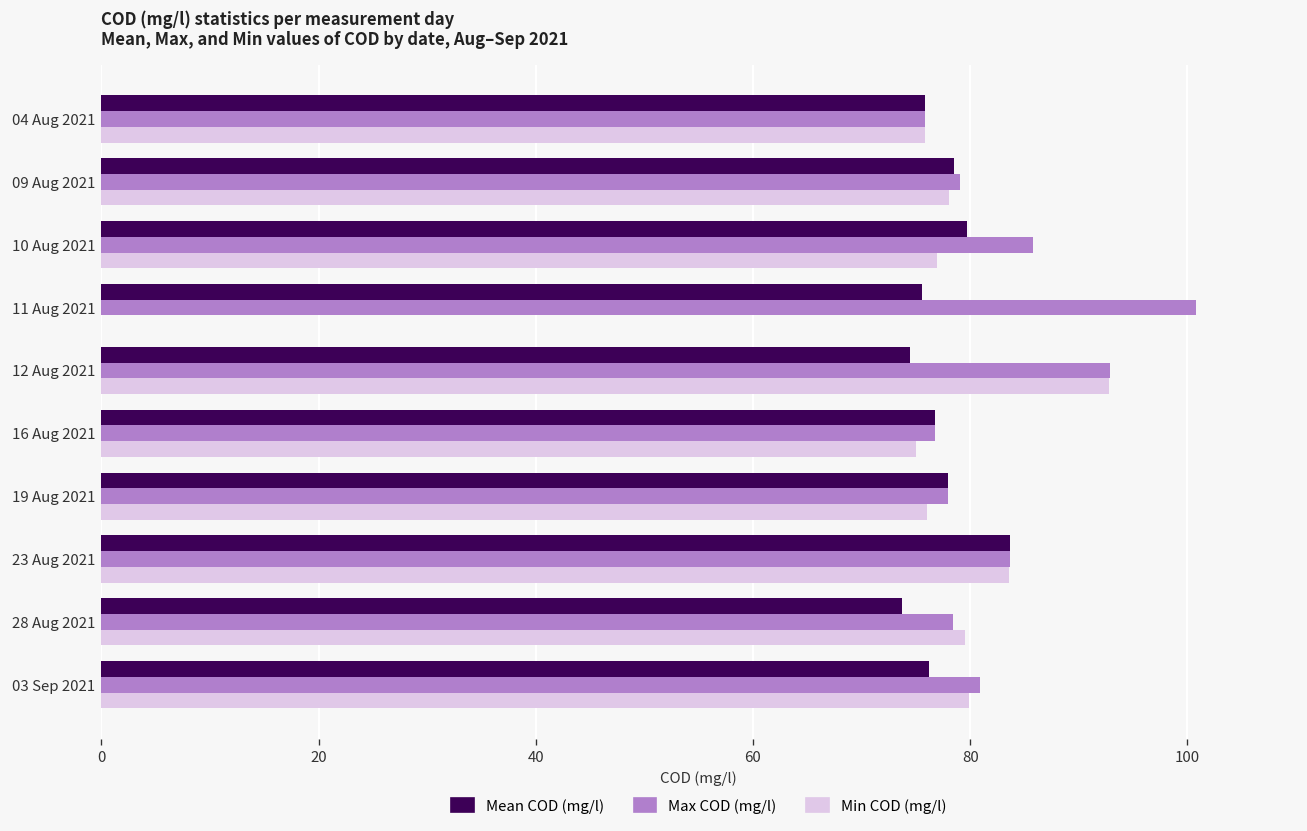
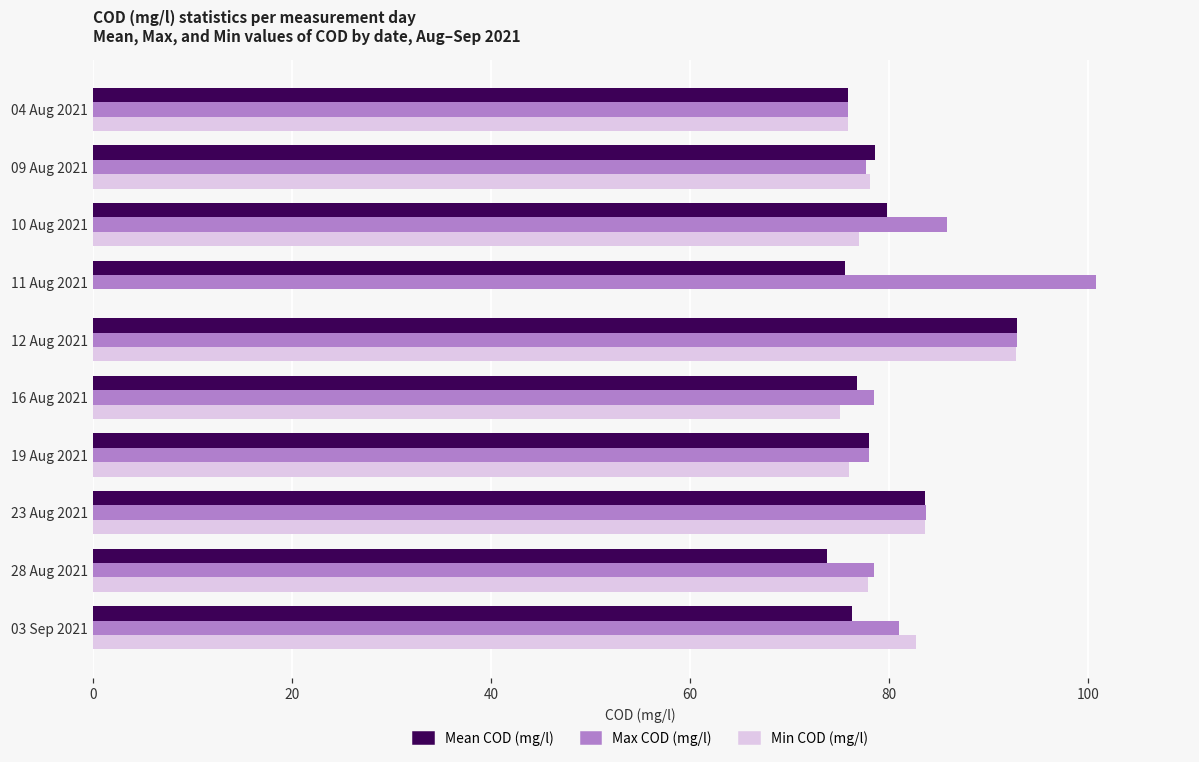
Max COD (mg/l), 09 Aug 2021: 79 -> 78
Mean COD (mg/l), 12 Aug 2021: 75 -> 93
Max COD (mg/l), 16 Aug 2021: 77 -> 78
Min COD (mg/l), 28 Aug 2021: 80 -> 78
Min COD (mg/l), 03 Sep 2021: 80 -> 83
